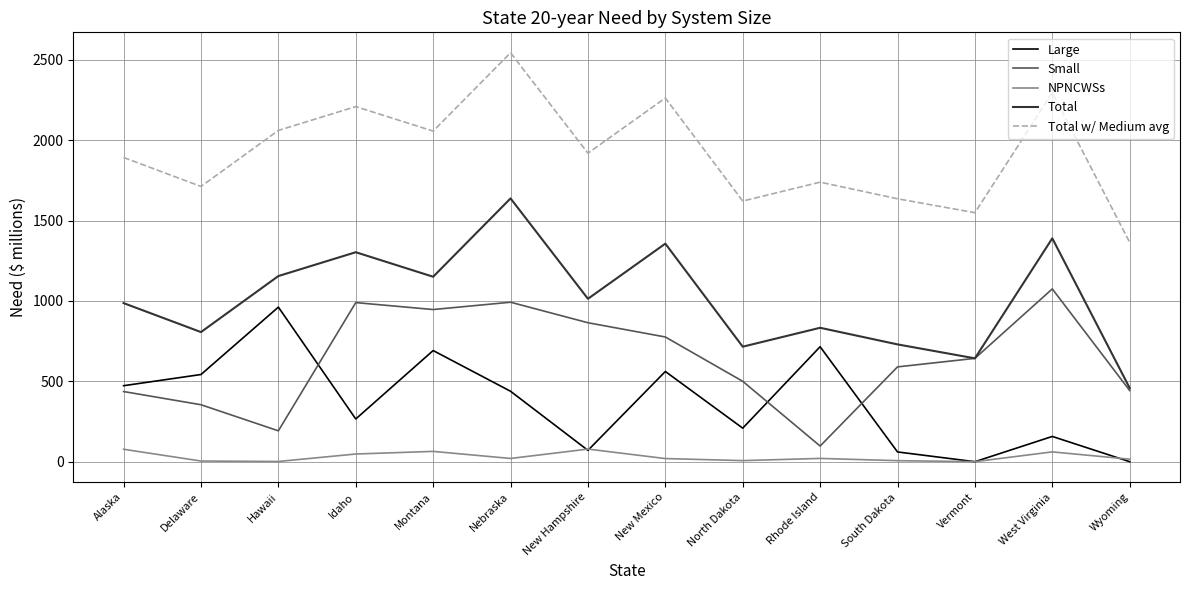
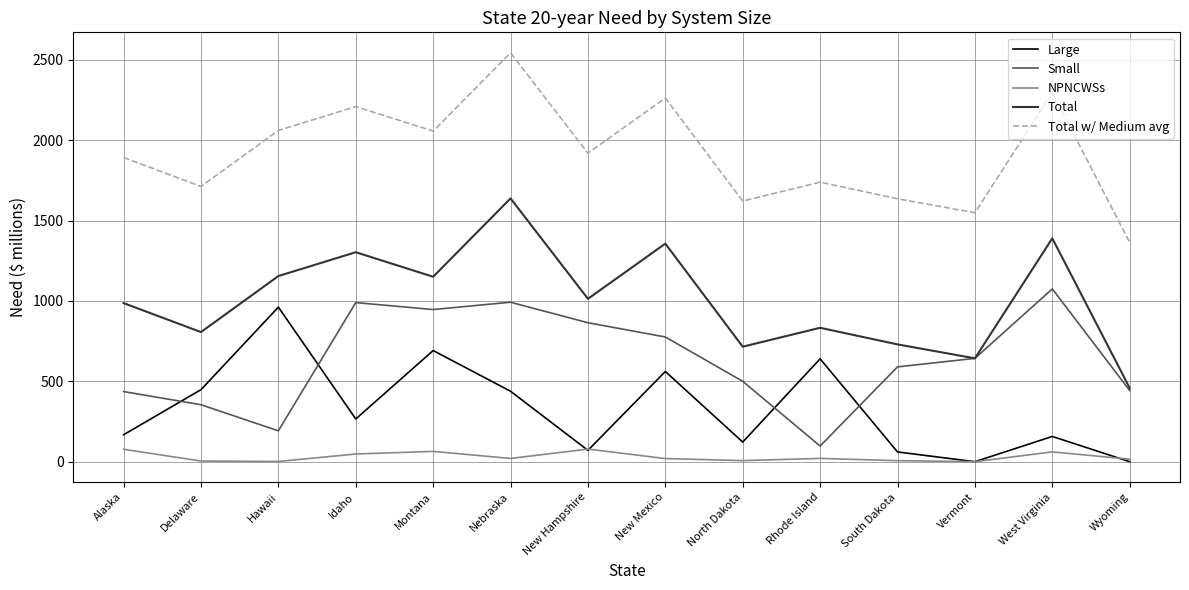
Large, Alaska: 470 -> 170
Large, Delaware: 540 -> 450
Large, North Dakota: 210 -> 120
Large, Rhode Island: 720 -> 640
